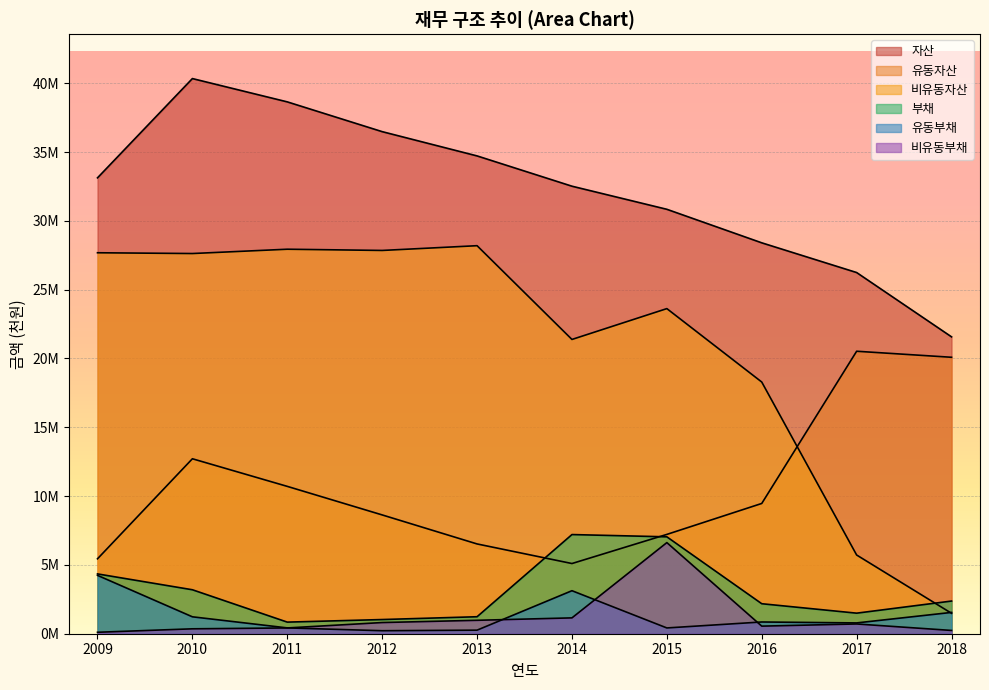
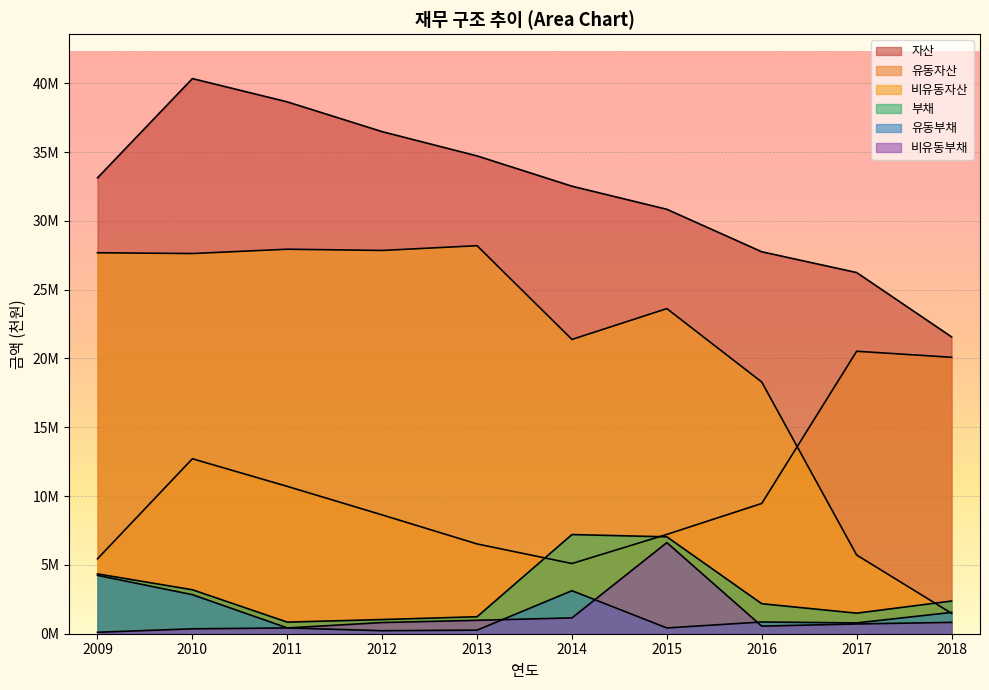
유동부채, 2010: 1200000 -> 2800000
자산, 2016: 28400000 -> 27800000
비유동부채, 2018: 200000 -> 800000
